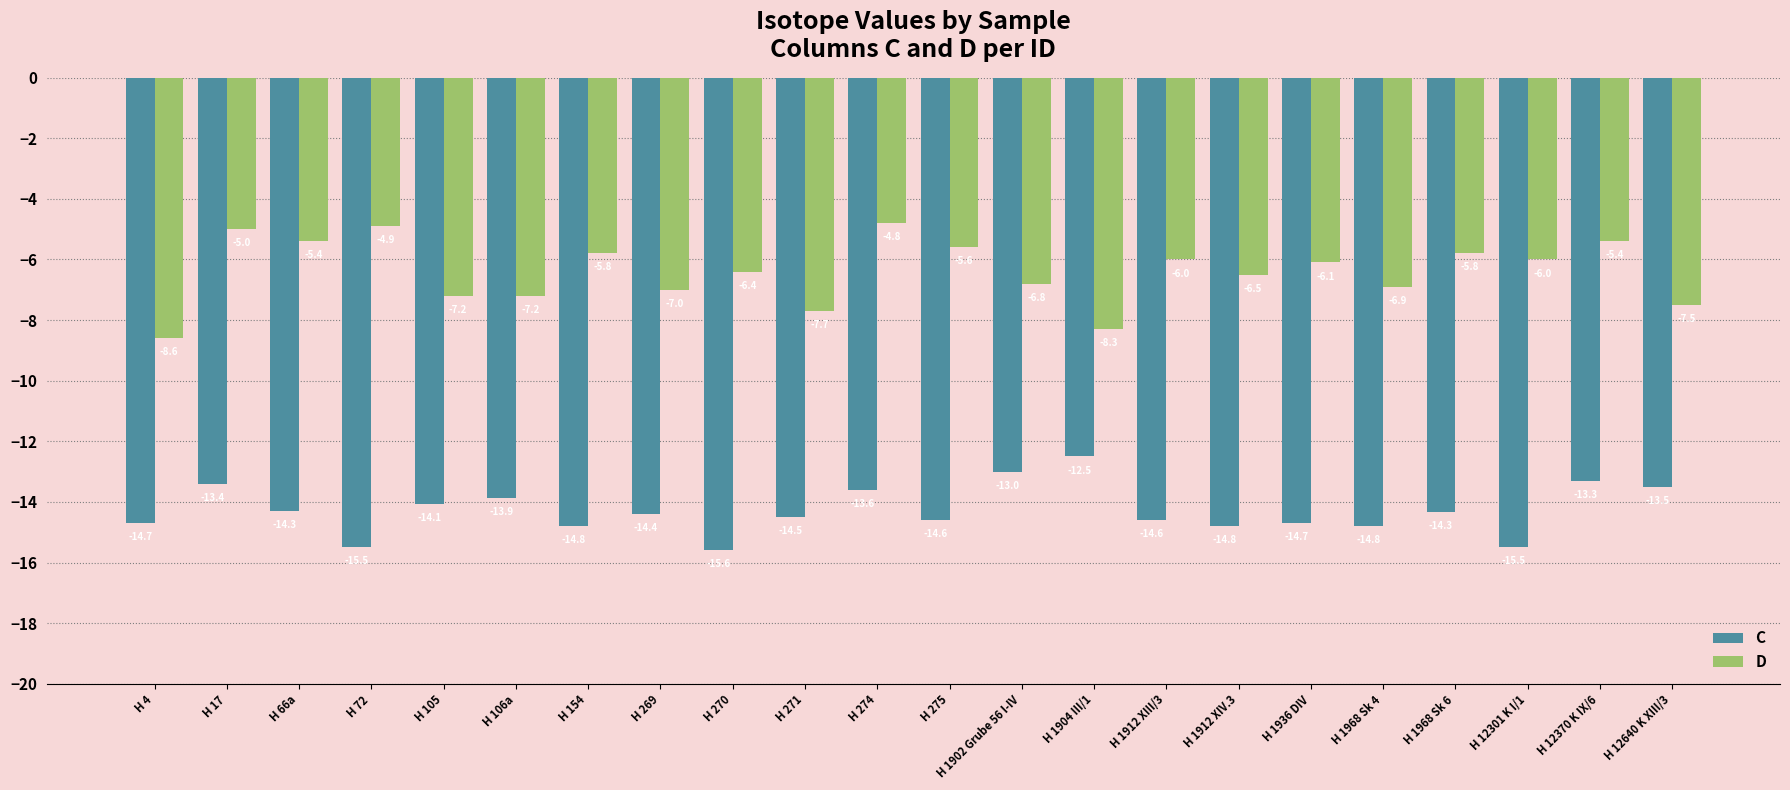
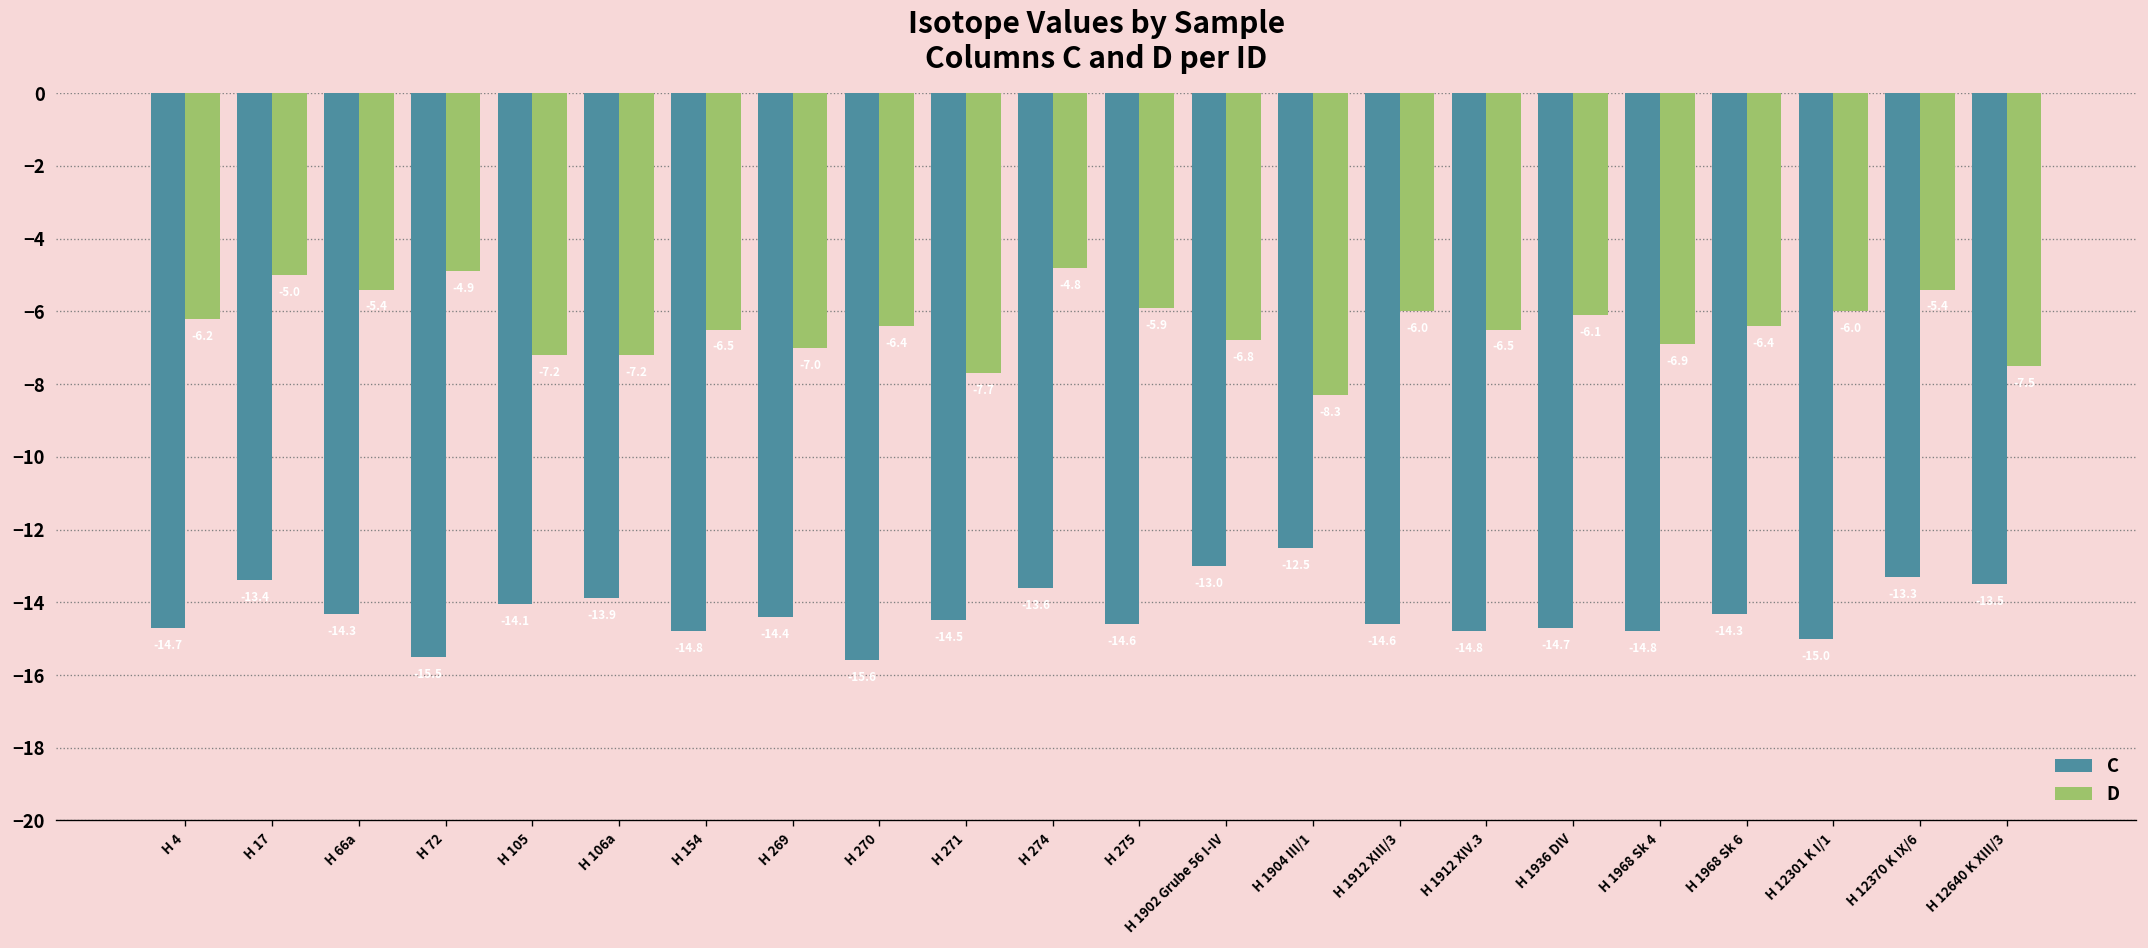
D, H 4: -8.6 -> -6.2
D, H 154: -5.8 -> -6.5
D, H 275: -5.6 -> -5.9
D, H 1968 Sk 6: -5.8 -> -6.4
C, H 12301 K I/1: -15.5 -> -15.0
